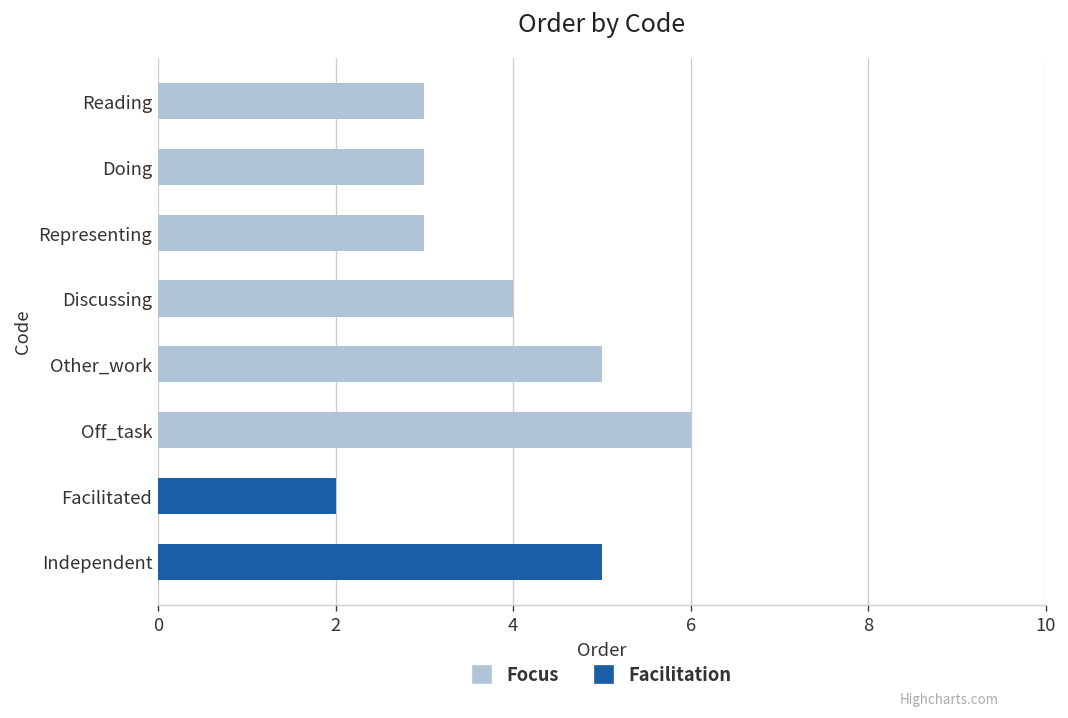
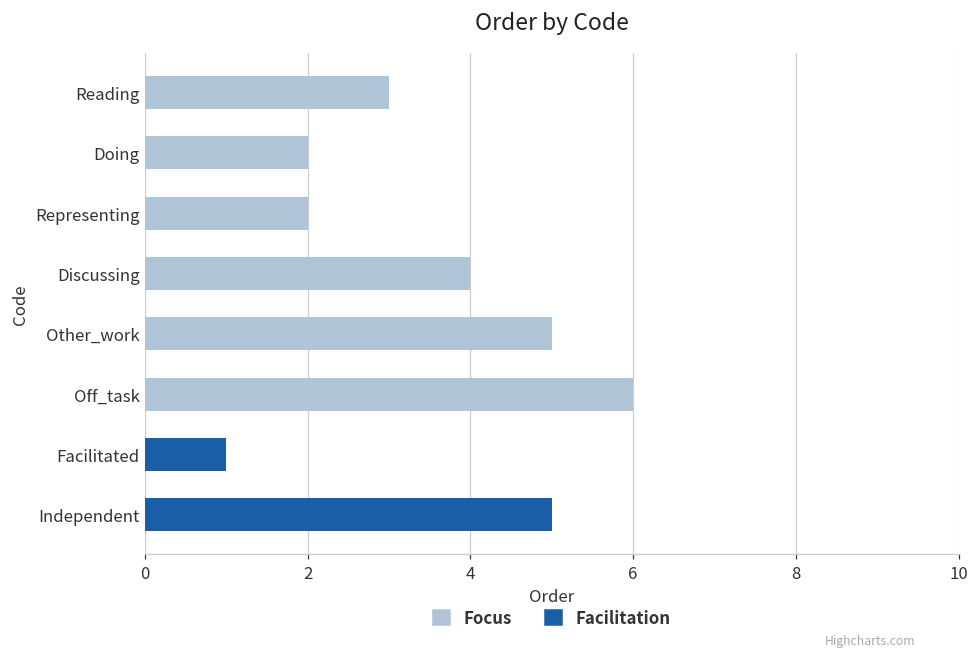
Doing: 3 -> 2
Representing: 3 -> 2
Facilitated: 2 -> 1
